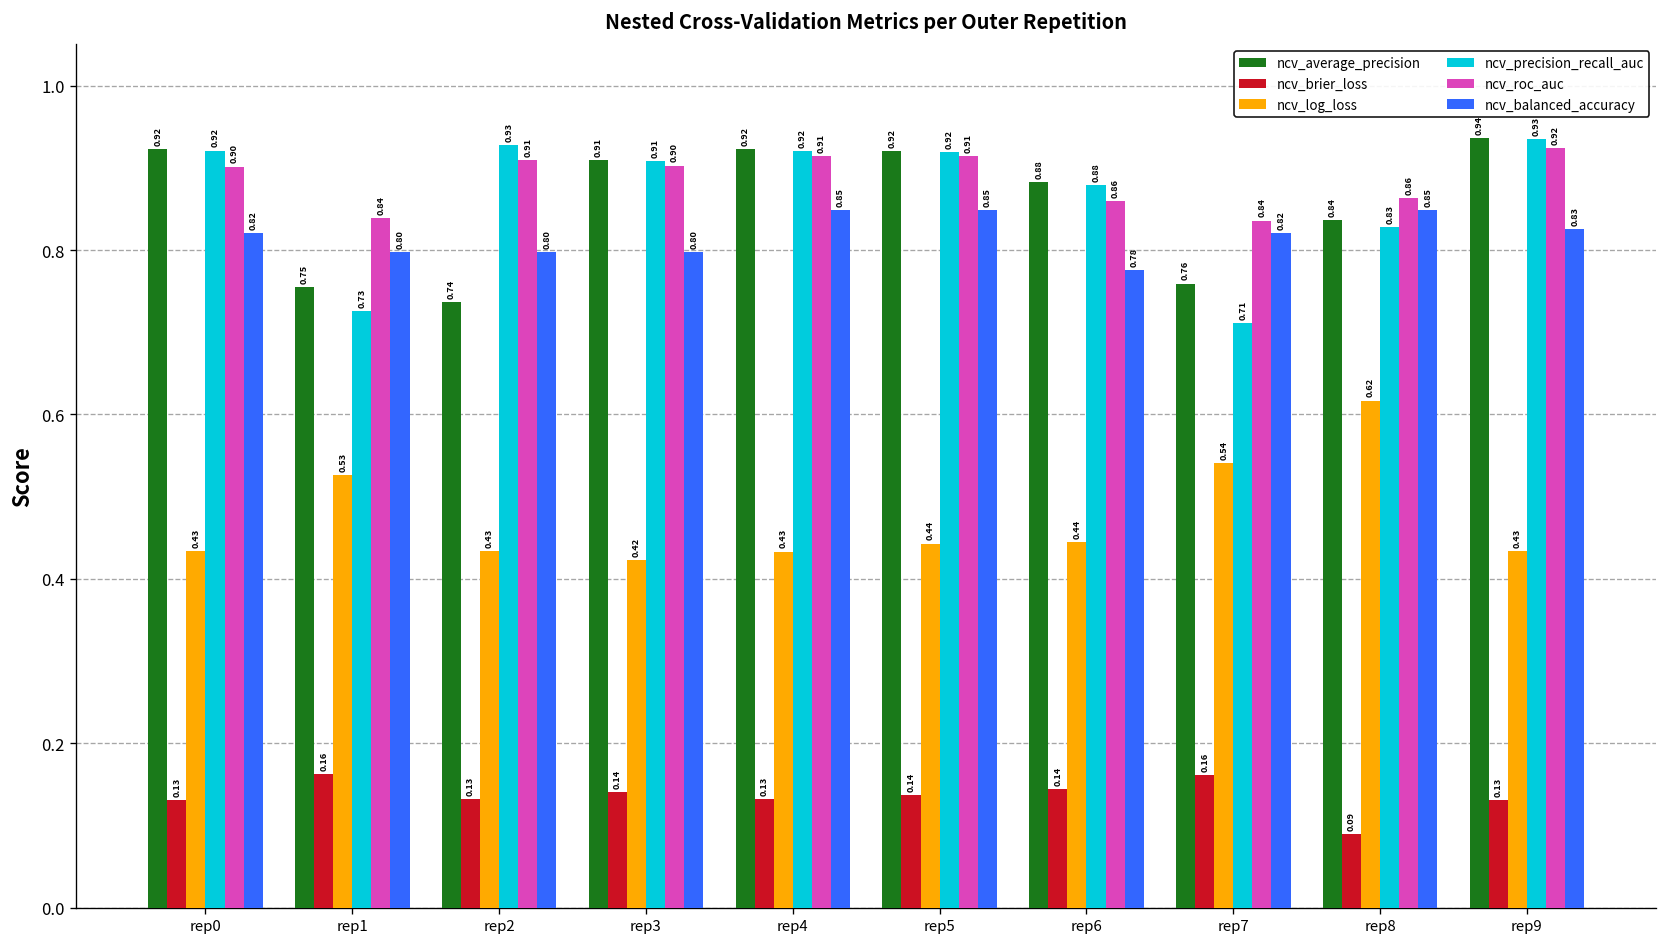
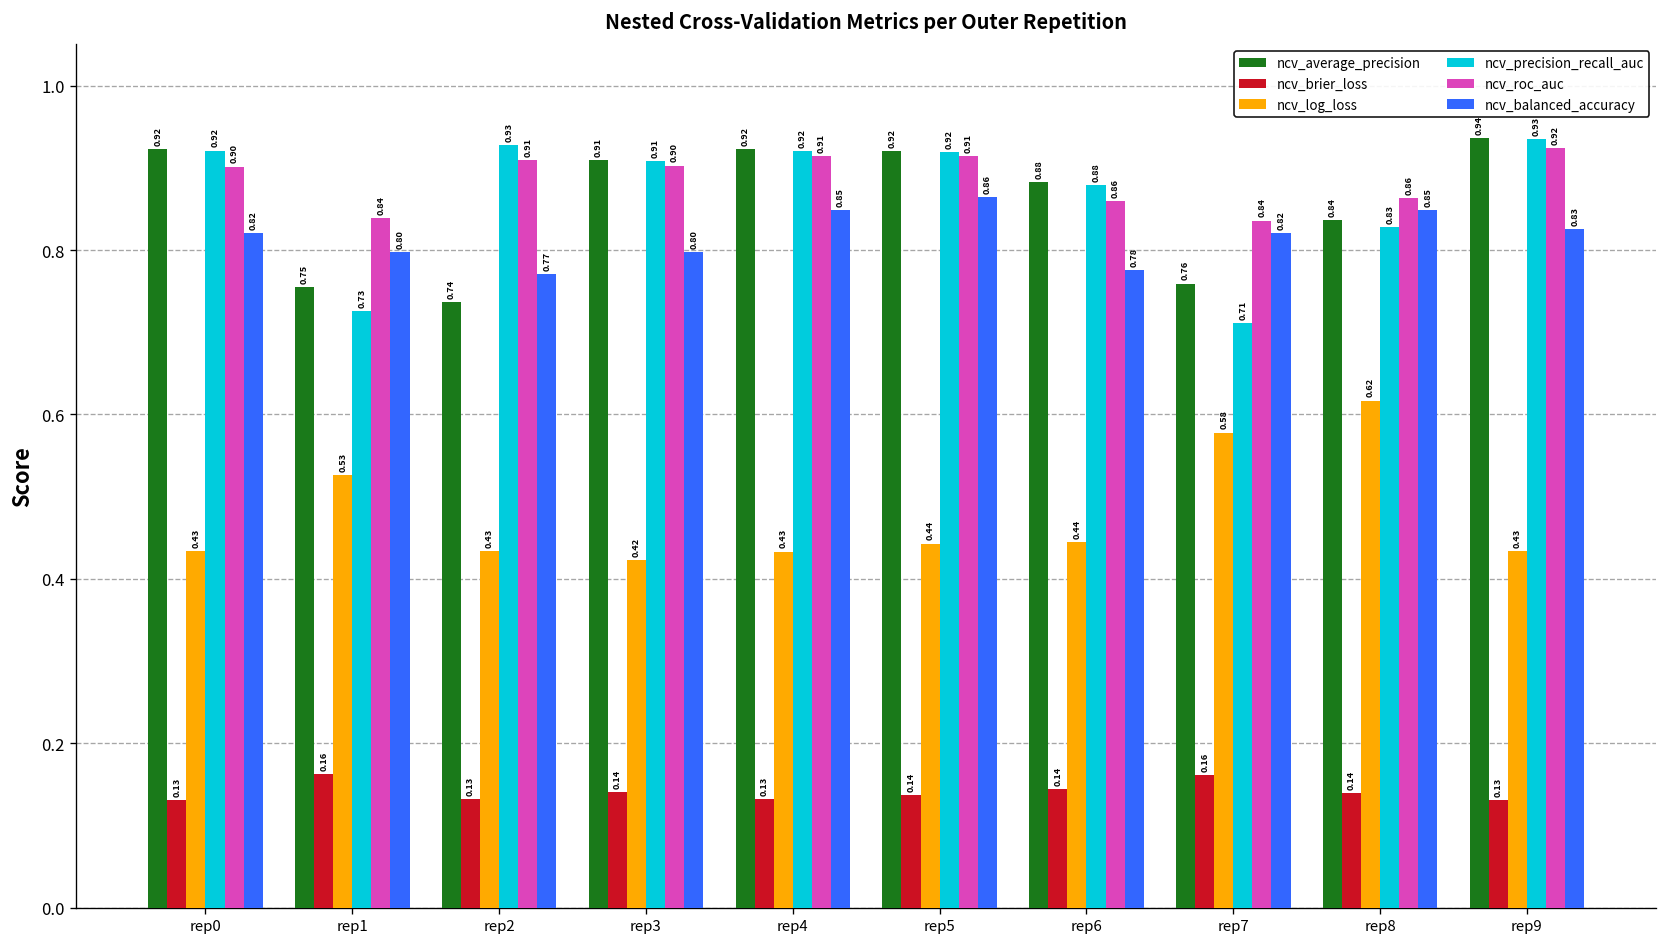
ncv_balanced_accuracy, rep2: 0.80 -> 0.77
ncv_balanced_accuracy, rep5: 0.85 -> 0.86
ncv_log_loss, rep7: 0.54 -> 0.58
ncv_brier_loss, rep8: 0.09 -> 0.14
